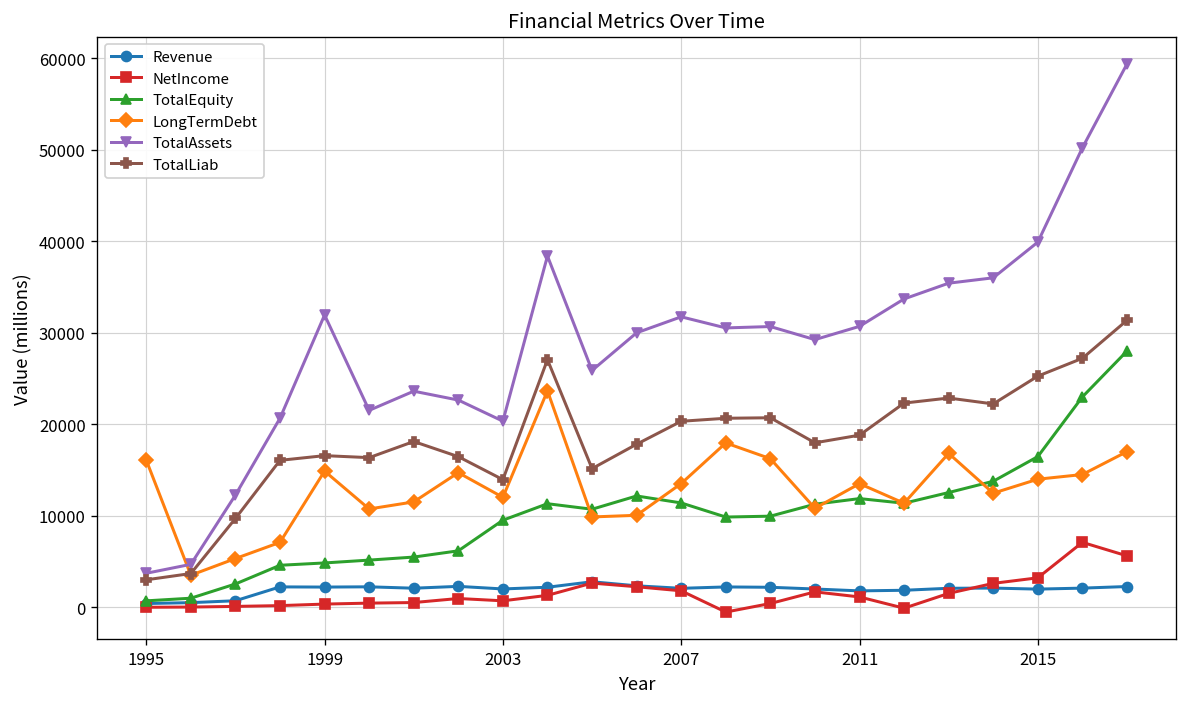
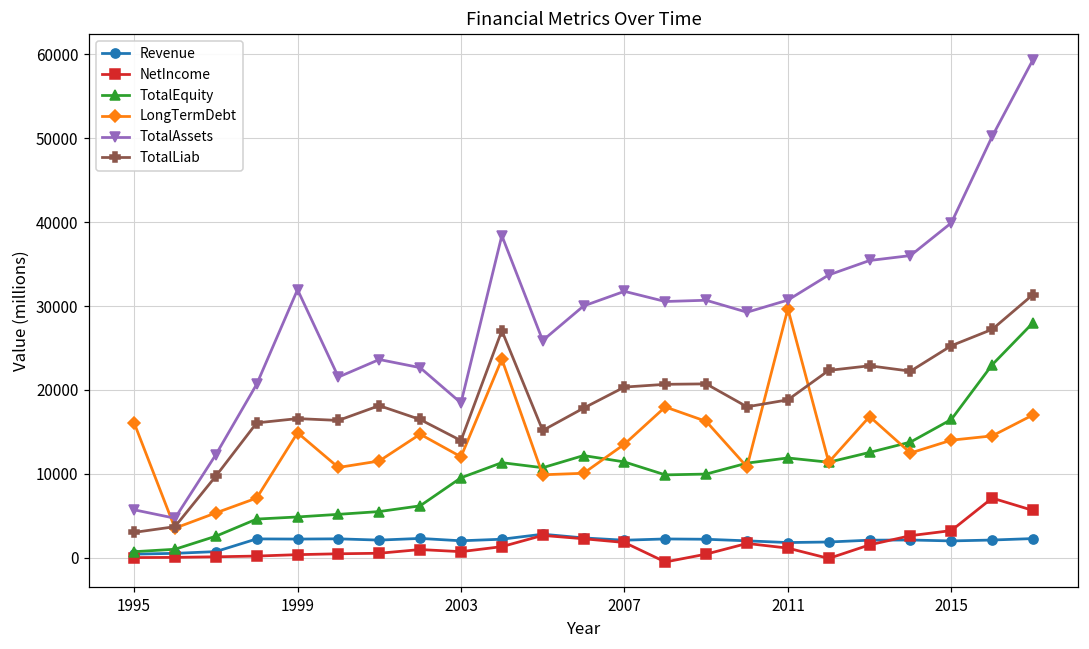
TotalAssets, 1995: 4000 -> 6000
TotalAssets, 2003: 20000 -> 18000
LongTermDebt, 2011: 14000 -> 30000
